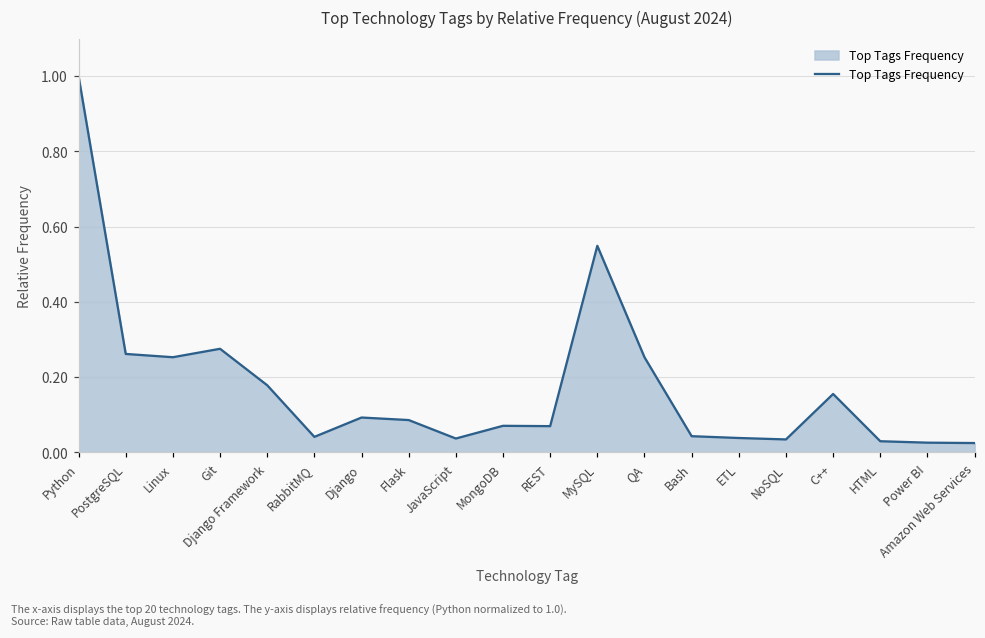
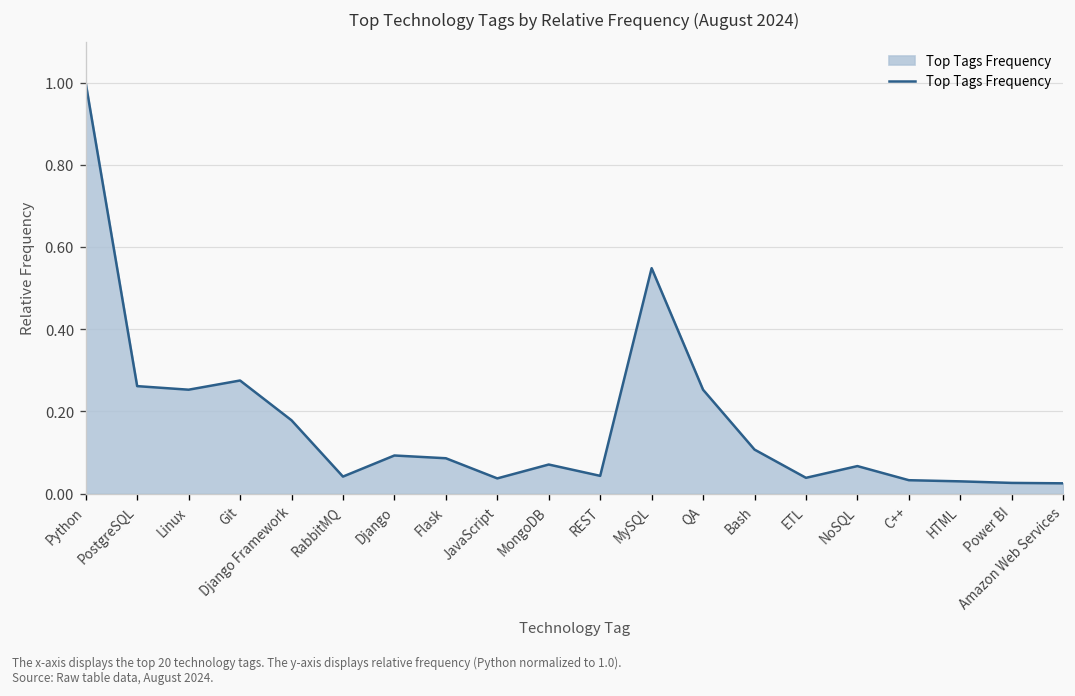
REST: 0.07 -> 0.04
Bash: 0.04 -> 0.11
NoSQL: 0.03 -> 0.07
C++: 0.16 -> 0.03
